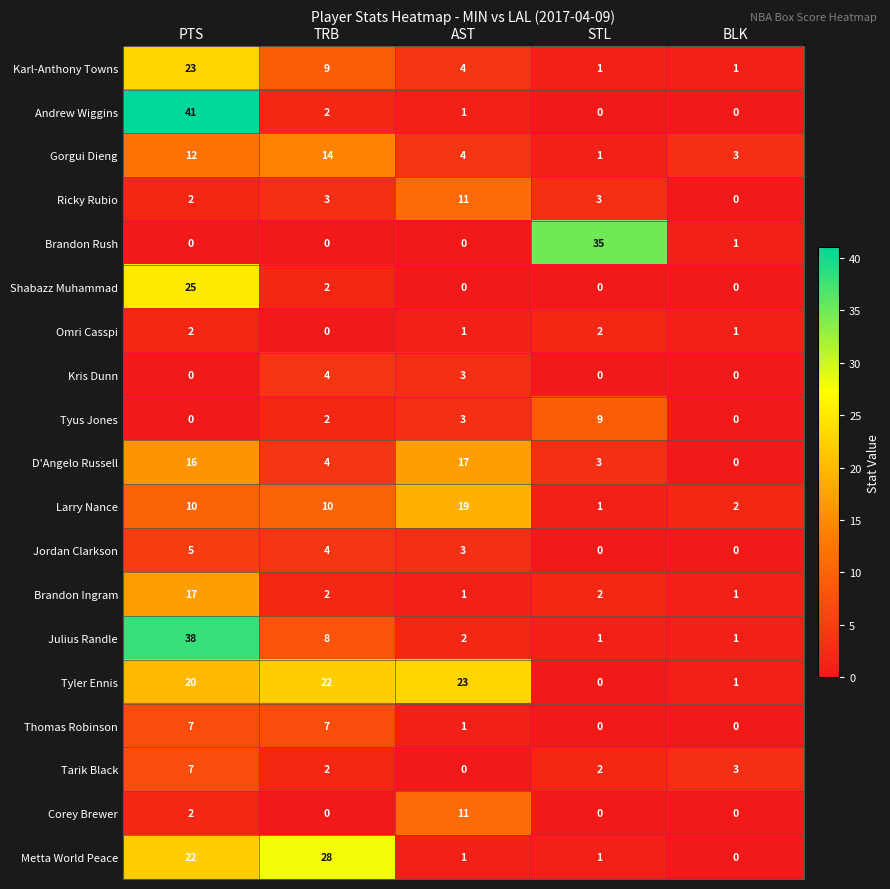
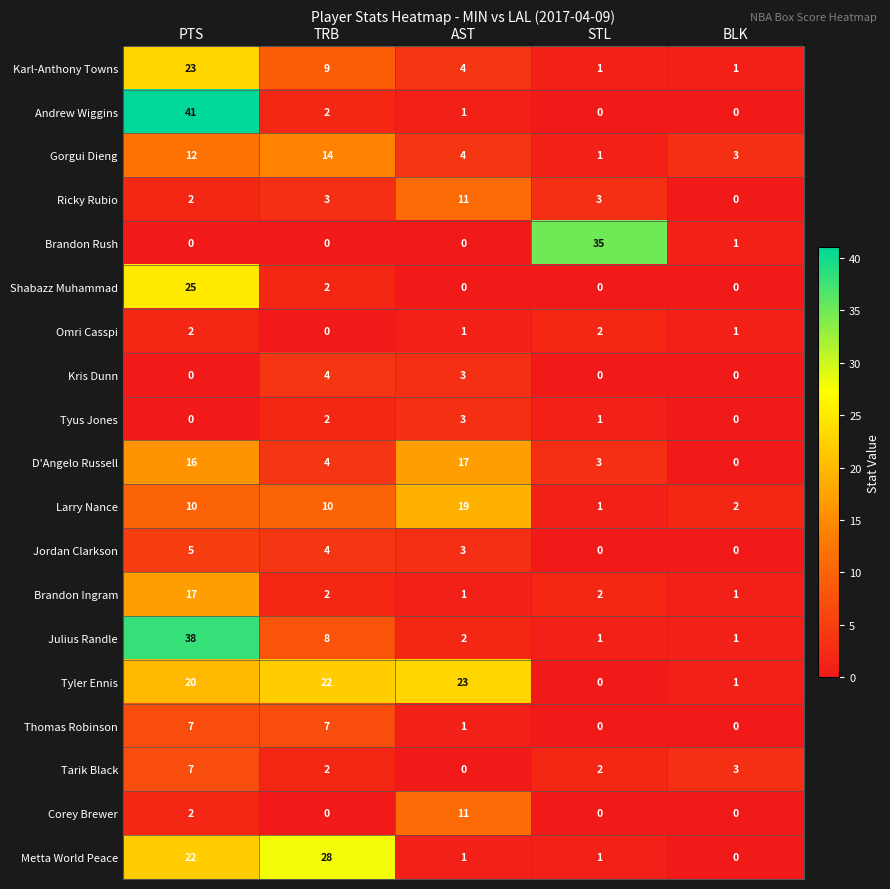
Tyus Jones, STL: 9 -> 1
